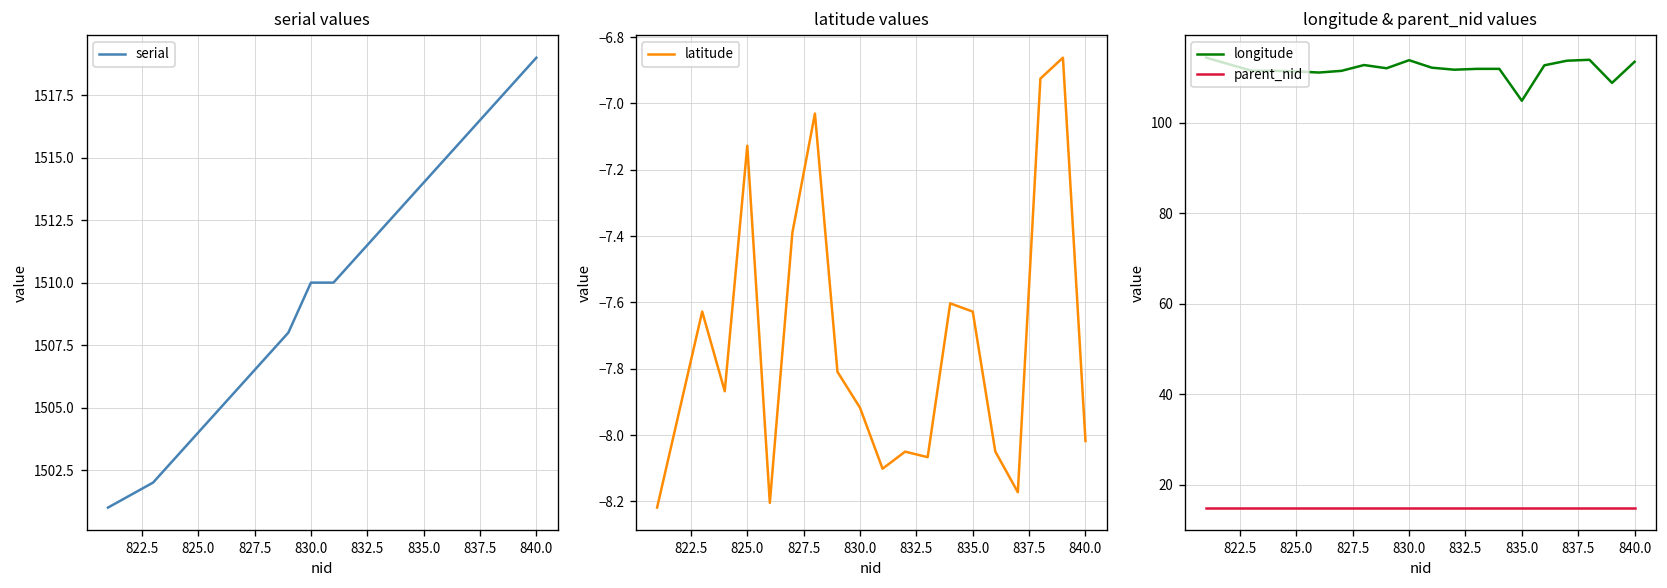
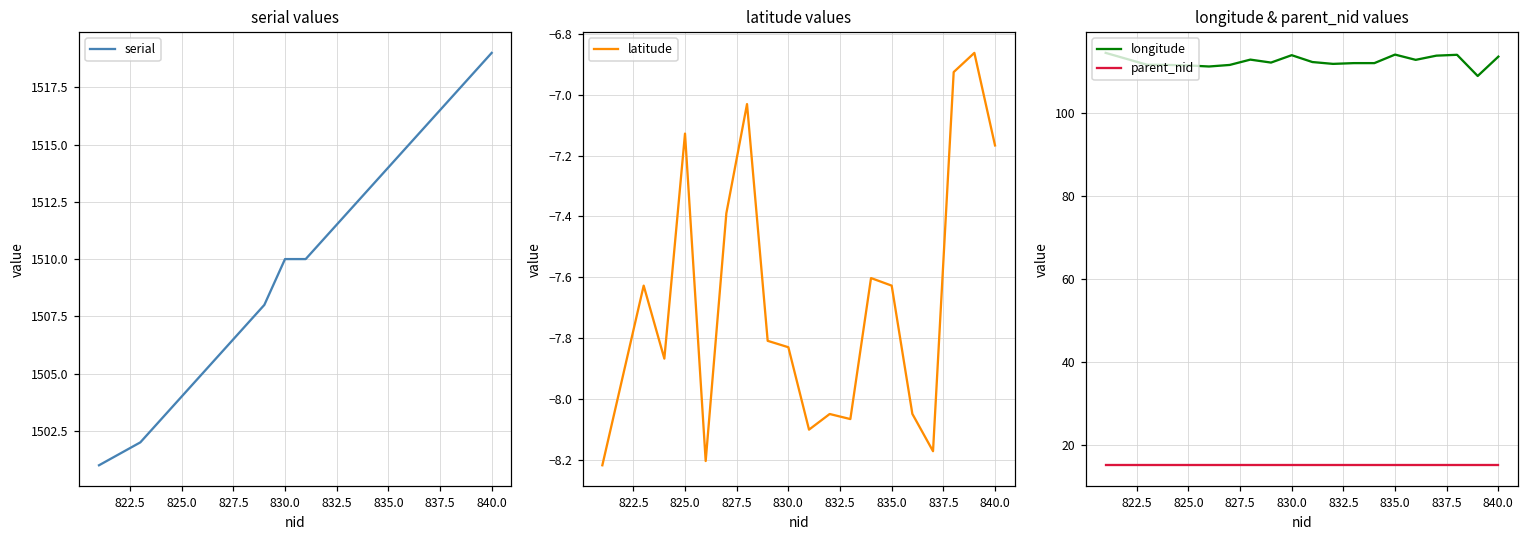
latitude values, 830.0: -7.92 -> -7.83
latitude values, 840.0: -8.02 -> -7.17
longitude & parent_nid values, longitude, 835.0: 105 -> 114
